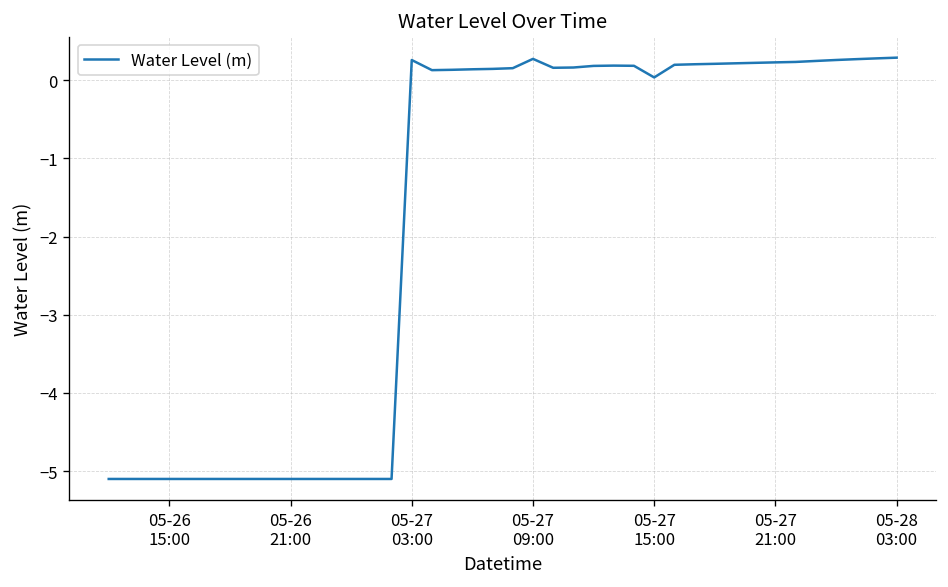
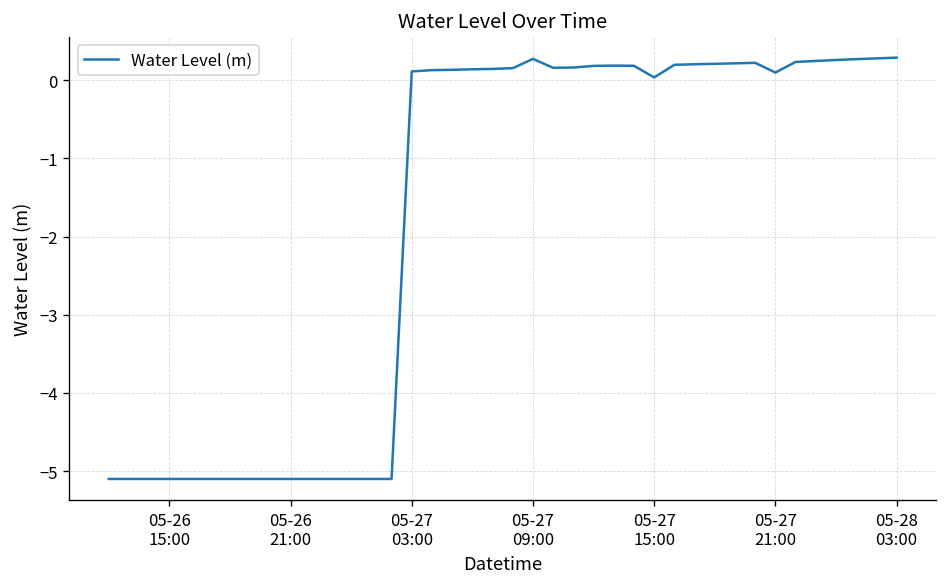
05-27 03:00: 0.3 -> 0.1
05-27 21:00: 0.2 -> 0.1
